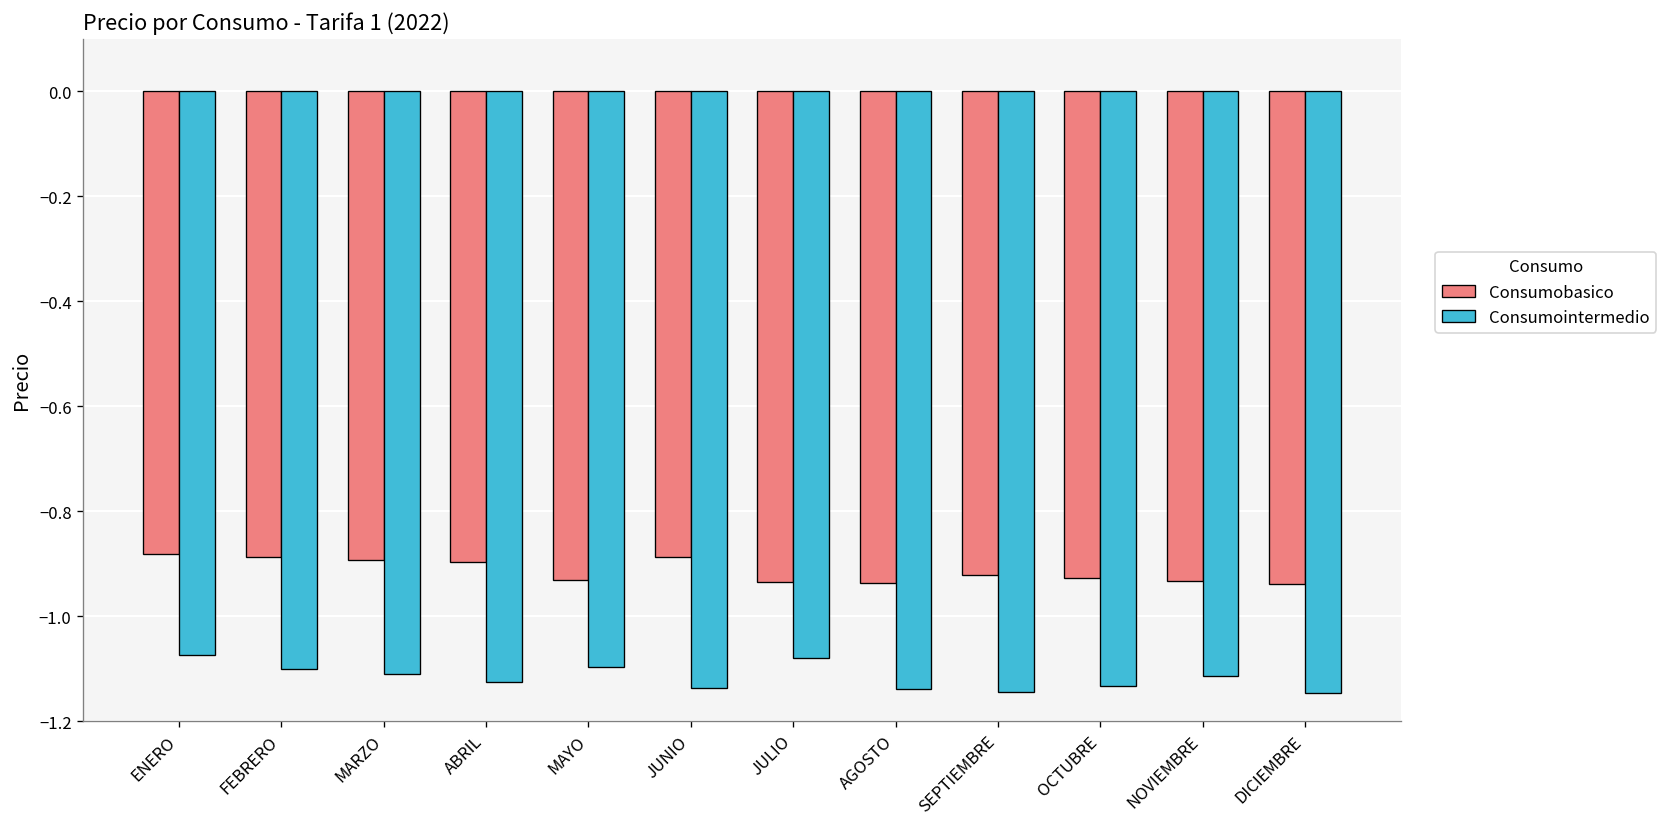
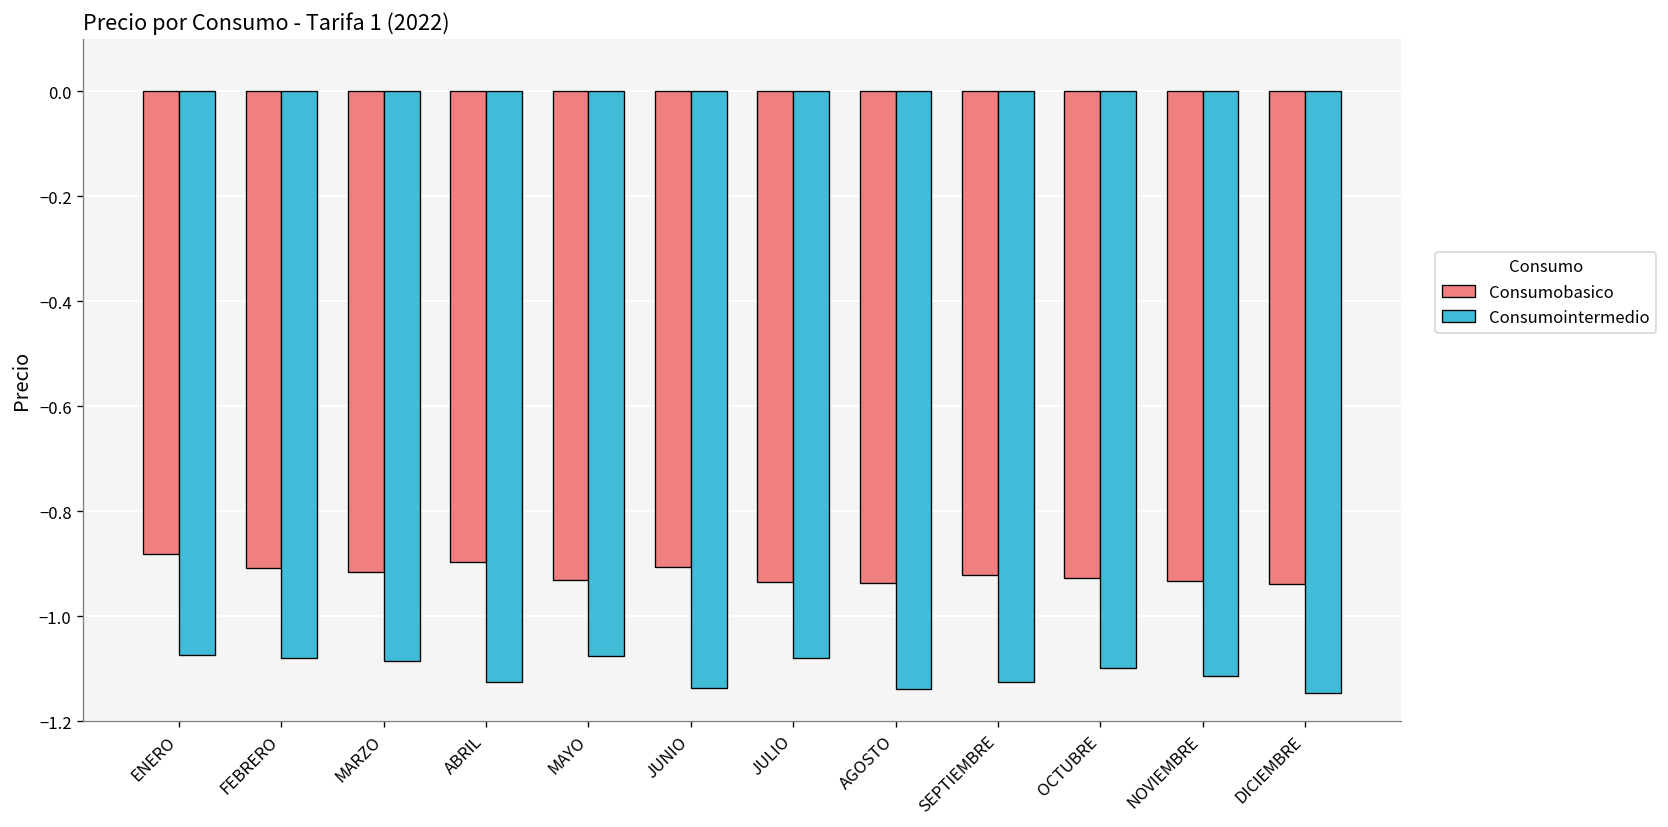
Consumobasico, FEBRERO: -0.89 -> -0.91
Consumointermedio, FEBRERO: -1.10 -> -1.08
Consumobasico, MARZO: -0.89 -> -0.92
Consumointermedio, MARZO: -1.11 -> -1.09
Consumointermedio, MAYO: -1.10 -> -1.08
Consumobasico, JUNIO: -0.89 -> -0.91
Consumointermedio, SEPTIEMBRE: -1.14 -> -1.13
Consumointermedio, OCTUBRE: -1.13 -> -1.10
